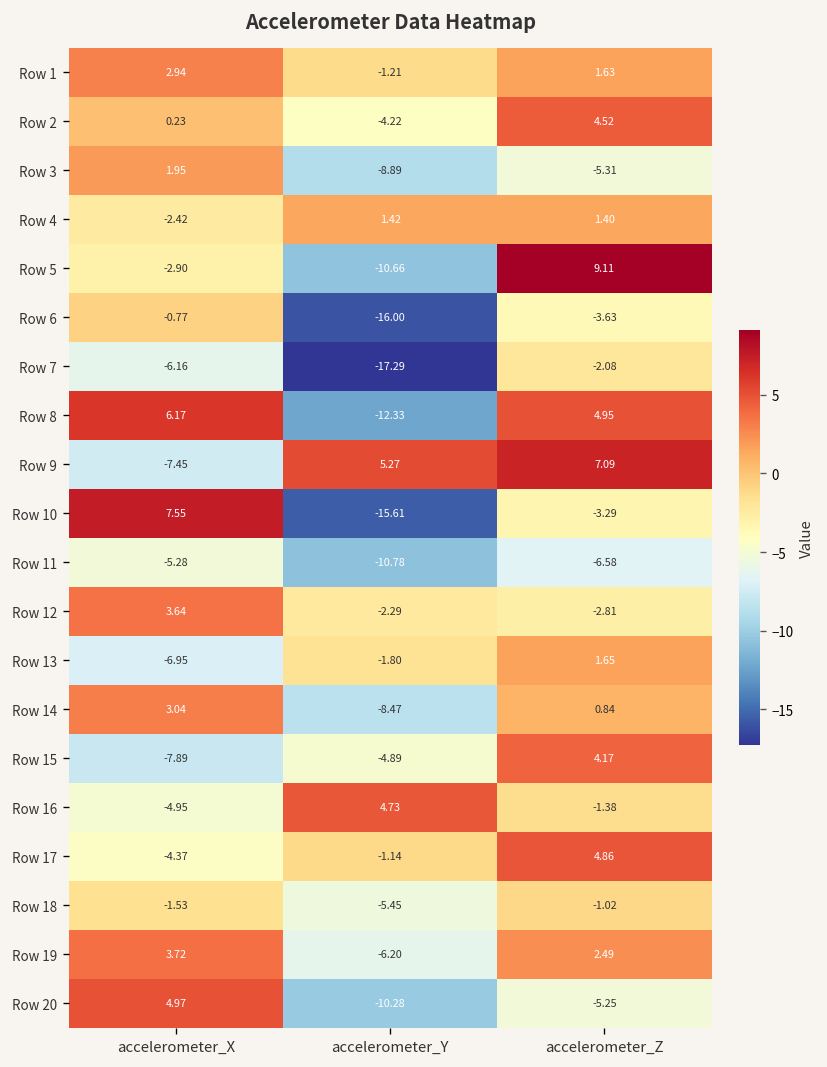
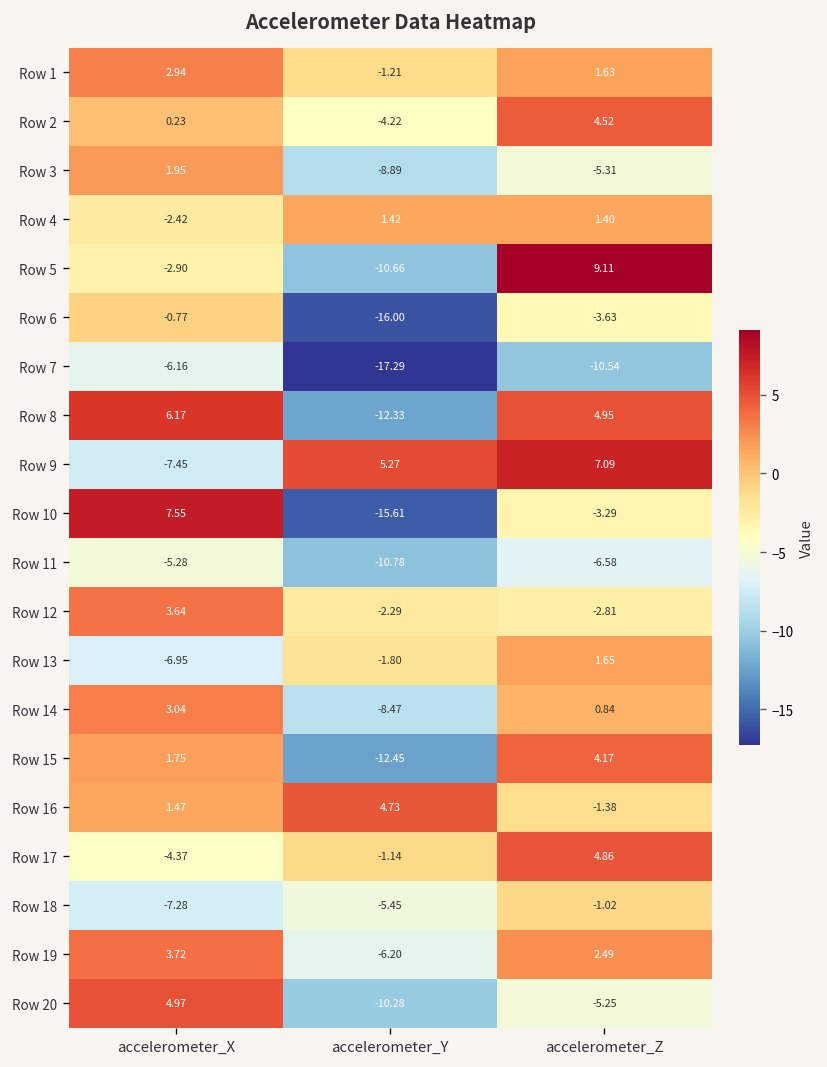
Row 7, accelerometer_Z: -2.08 -> -10.54
Row 15, accelerometer_X: -7.89 -> 1.75
Row 15, accelerometer_Y: -4.89 -> -12.45
Row 16, accelerometer_X: -4.95 -> 1.47
Row 18, accelerometer_X: -1.53 -> -7.28
